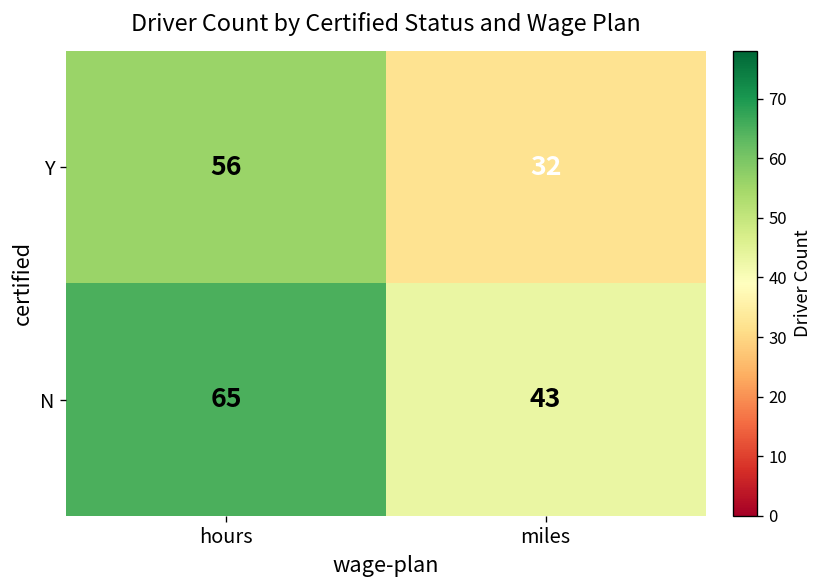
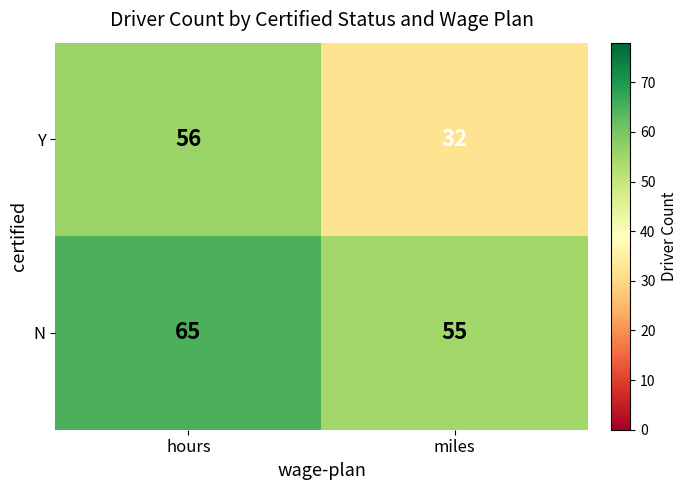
N, miles: 43 -> 55
